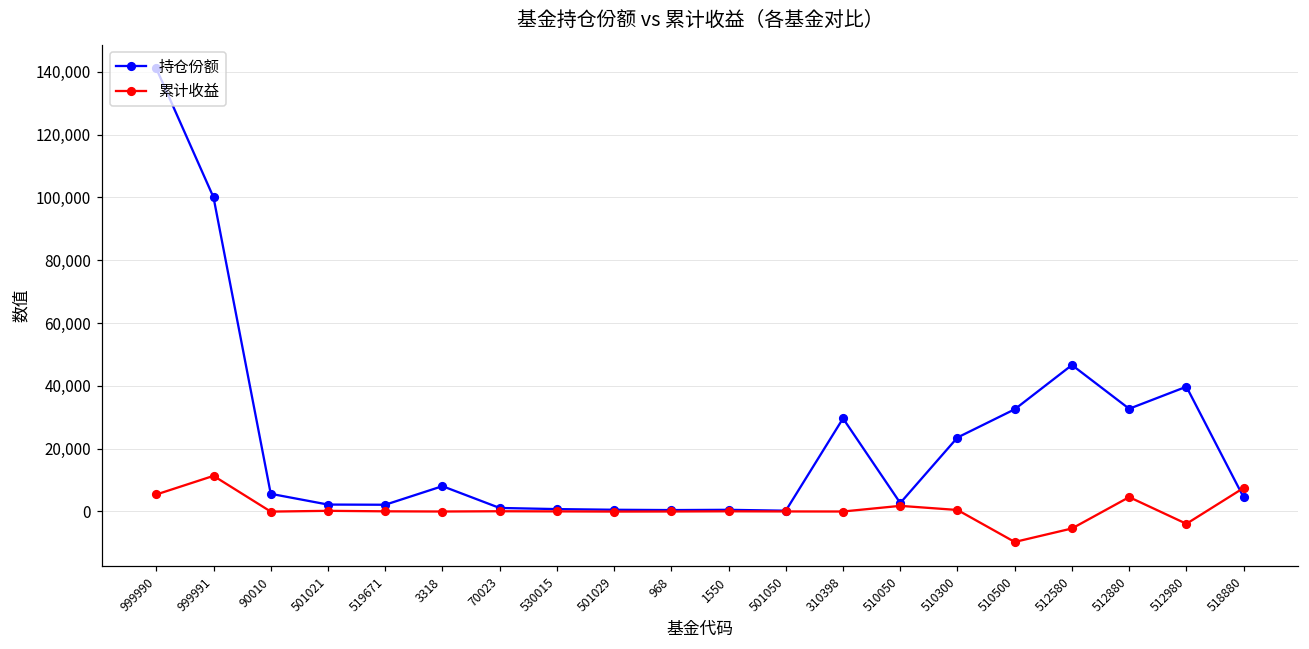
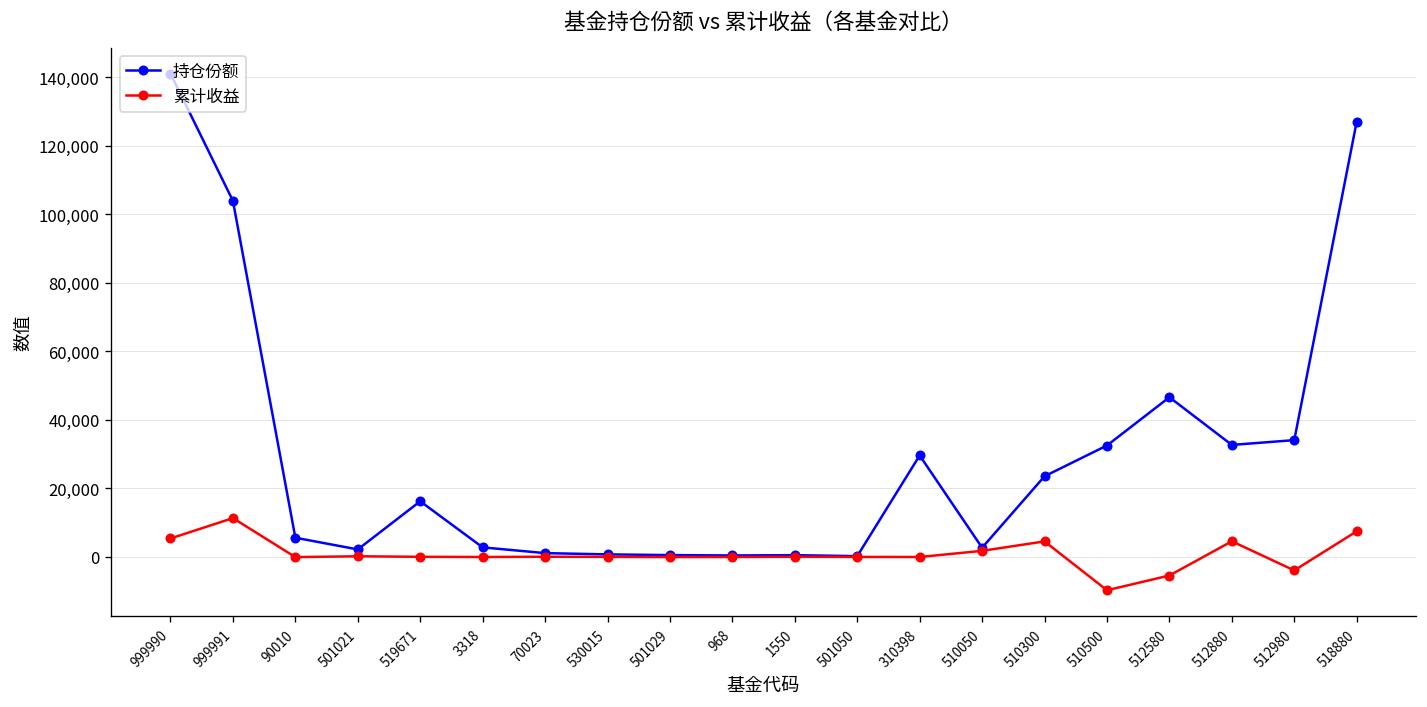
持仓份额, 999991: 100,000 -> 104,000
持仓份额, 519671: 2,000 -> 16,000
持仓份额, 3318: 8,000 -> 3,000
累计收益, 510300: 0 -> 5,000
持仓份额, 512980: 40,000 -> 34,000
持仓份额, 518880: 5,000 -> 127,000
